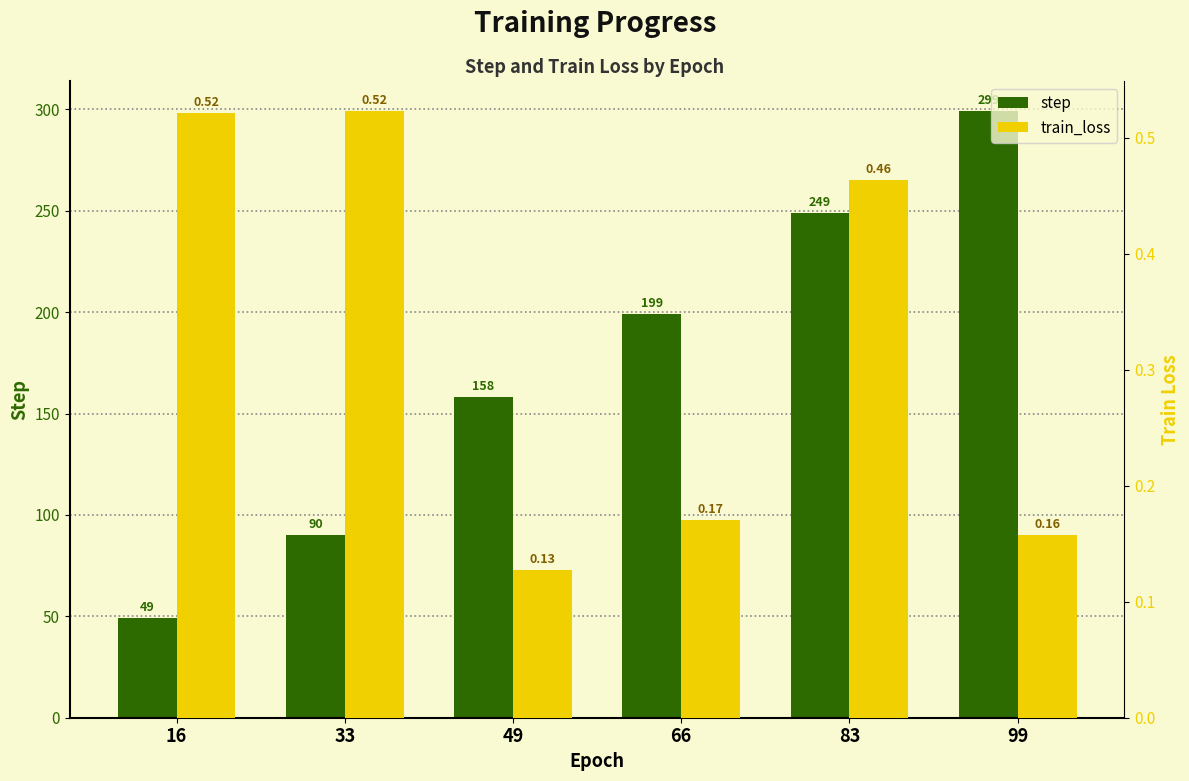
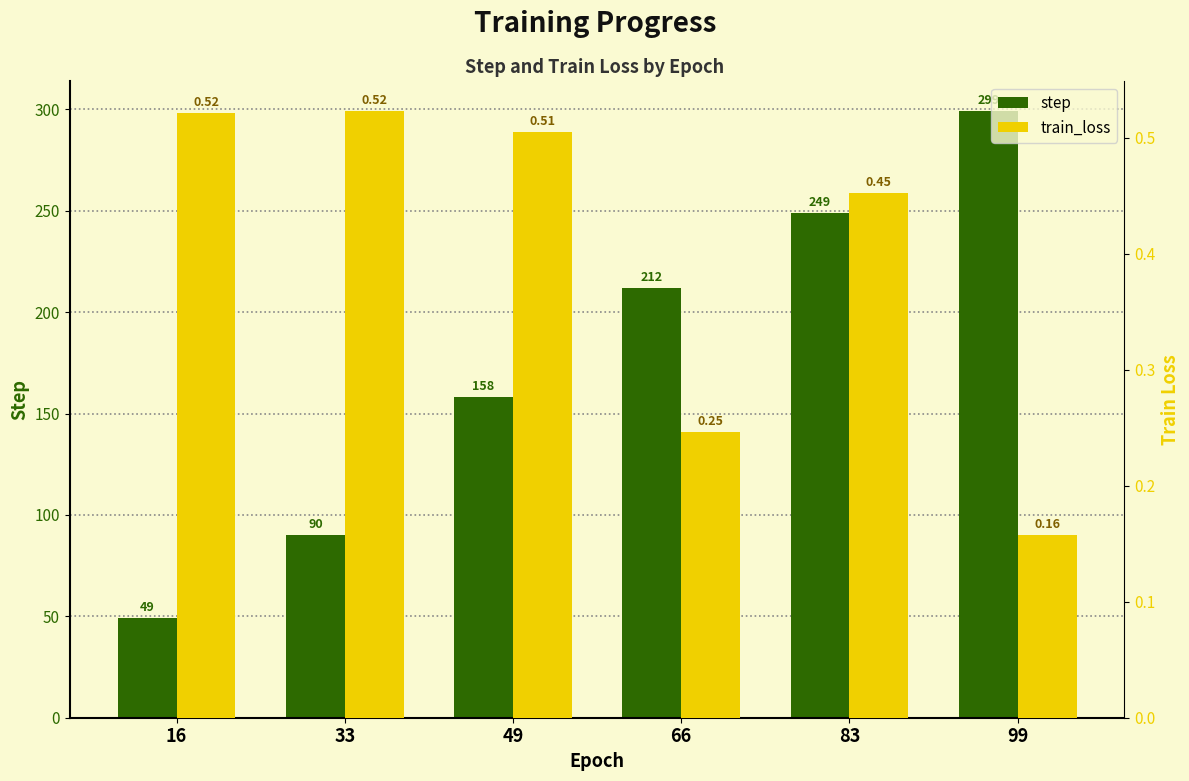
step, 66: 199 -> 212
train_loss, 49: 0.13 -> 0.51
train_loss, 66: 0.17 -> 0.25
train_loss, 83: 0.46 -> 0.45
